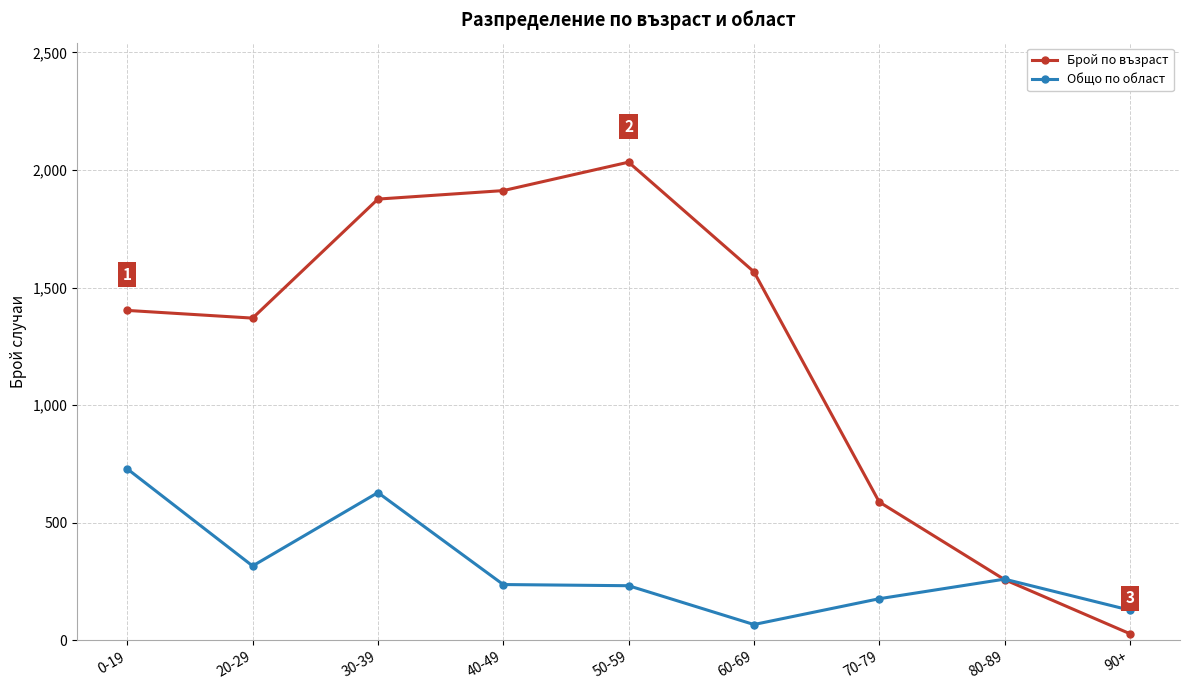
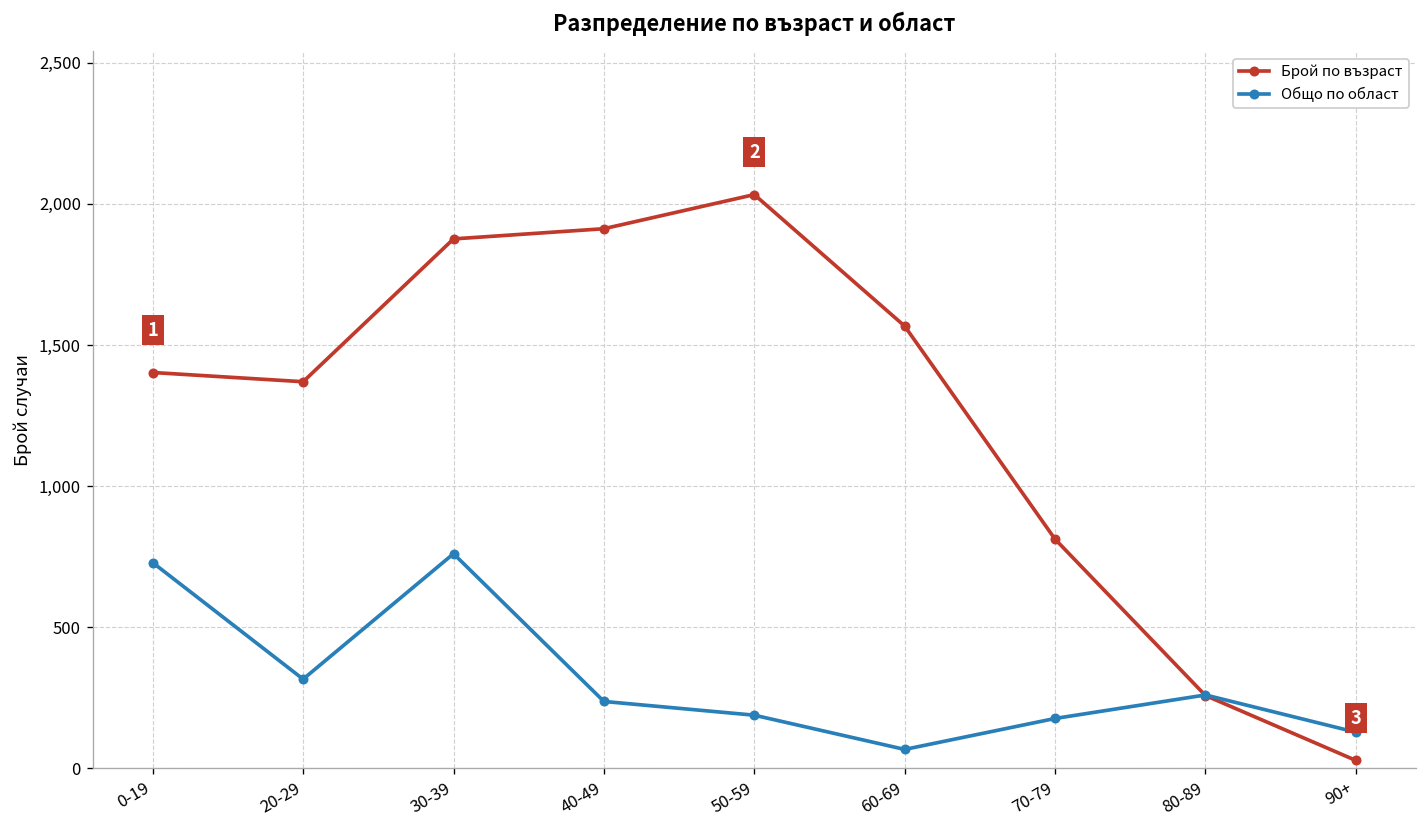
Общо по област, 30-39: 630 -> 760
Общо по област, 50-59: 230 -> 190
Брой по възраст, 70-79: 590 -> 810
